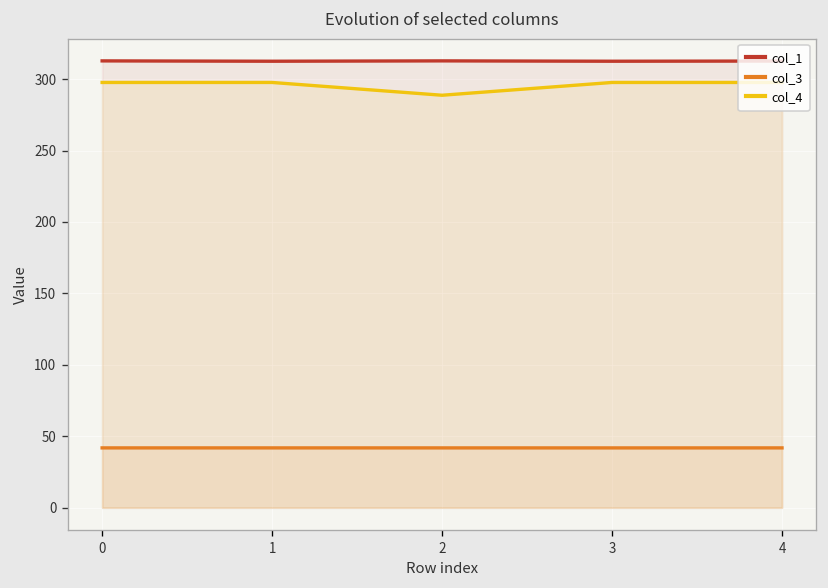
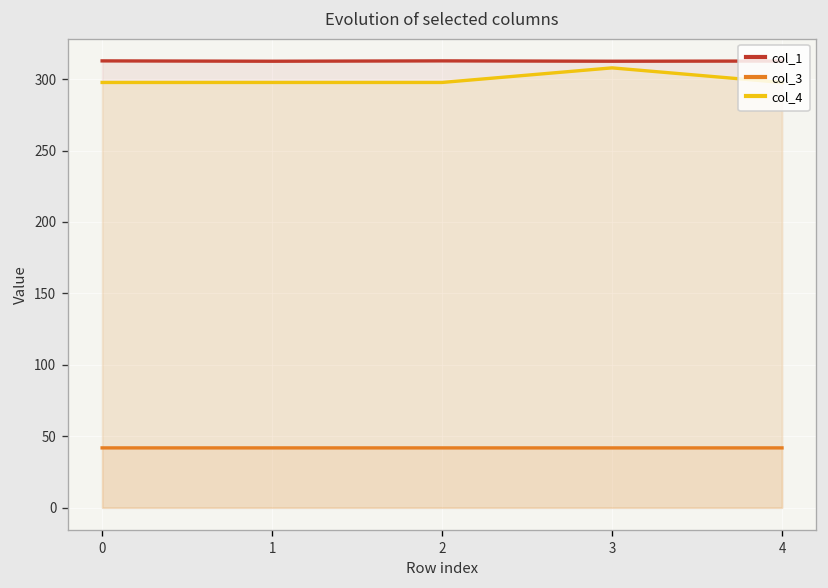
col_4, 2: 289 -> 298
col_4, 3: 298 -> 308
